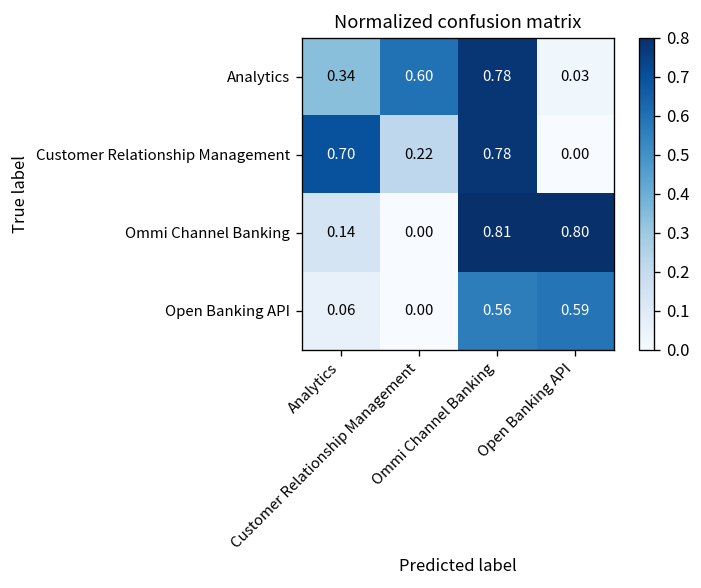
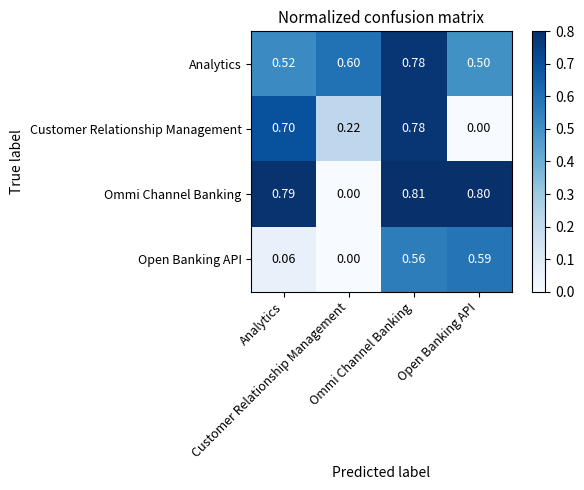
Analytics, Analytics: 0.34 -> 0.52
Analytics, Open Banking API: 0.03 -> 0.50
Ommi Channel Banking, Analytics: 0.14 -> 0.79
